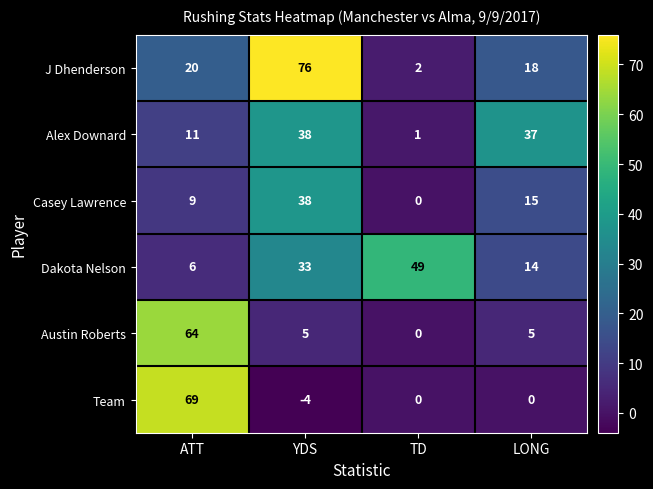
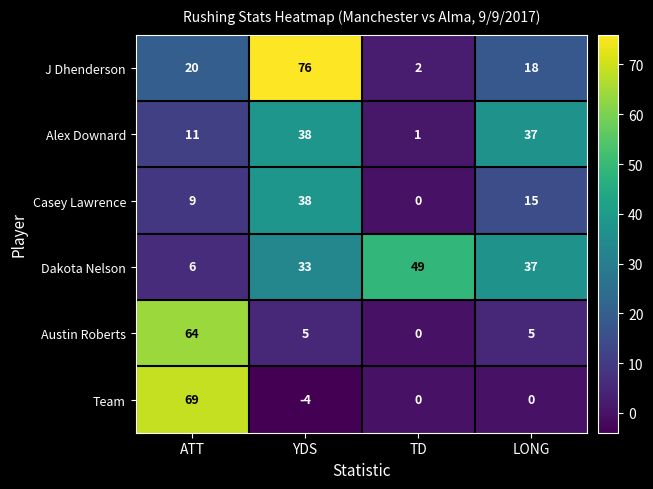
Dakota Nelson, LONG: 14 -> 37
